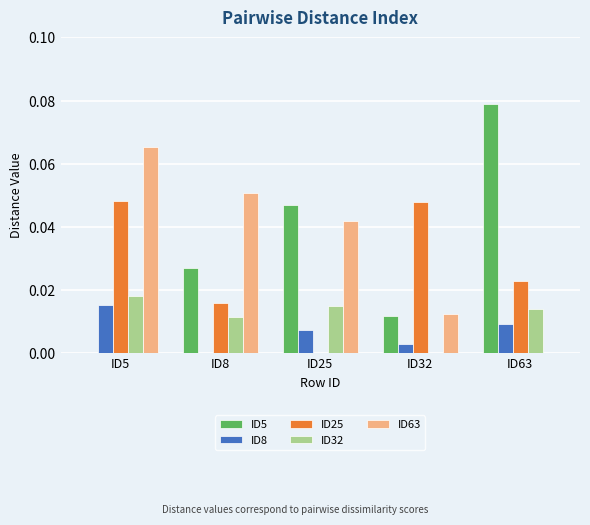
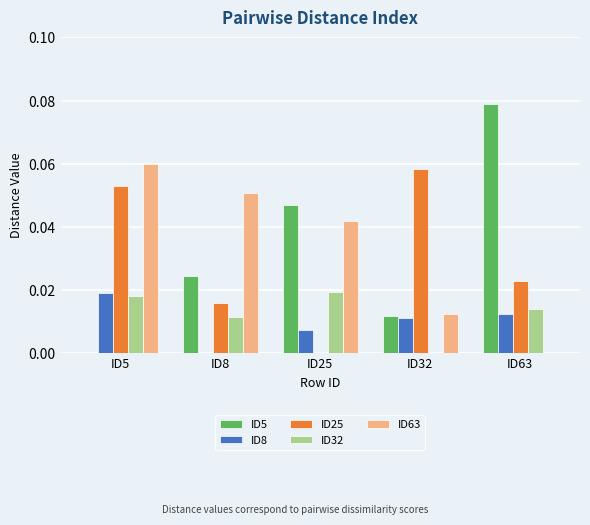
ID8, ID5: 0.015 -> 0.019
ID25, ID5: 0.048 -> 0.053
ID63, ID5: 0.065 -> 0.060
ID5, ID8: 0.027 -> 0.024
ID32, ID25: 0.015 -> 0.019
ID8, ID32: 0.003 -> 0.011
ID25, ID32: 0.048 -> 0.058
ID8, ID63: 0.009 -> 0.012
